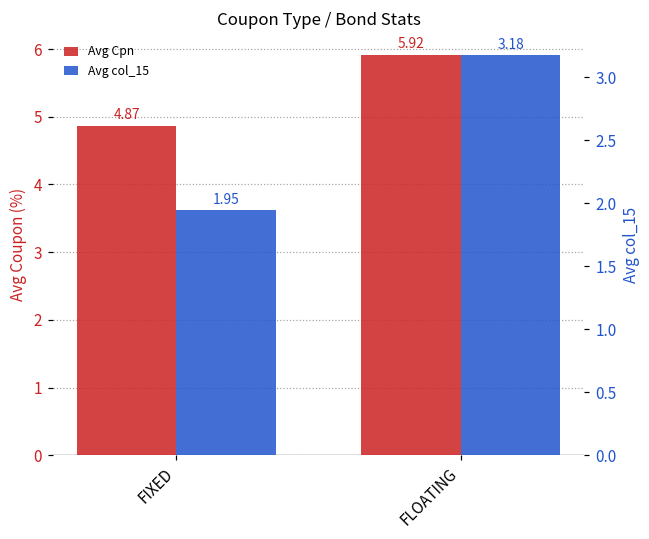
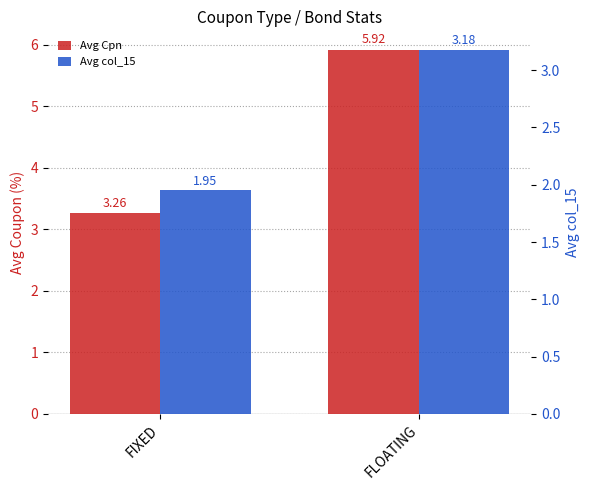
Avg Cpn, FIXED: 4.87 -> 3.26
